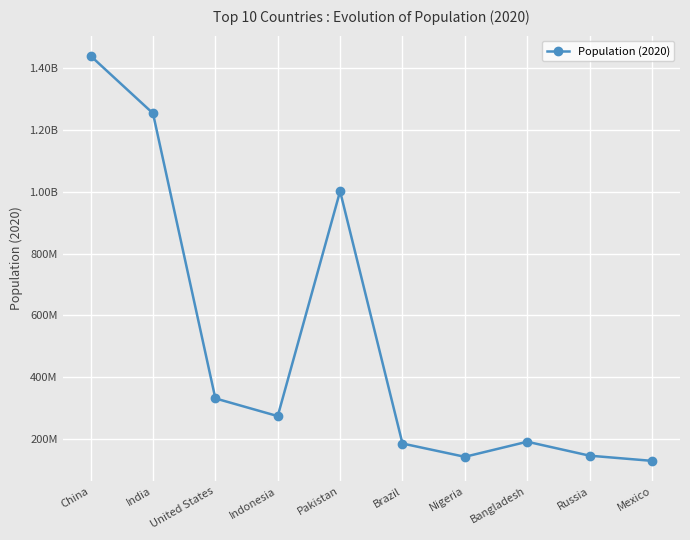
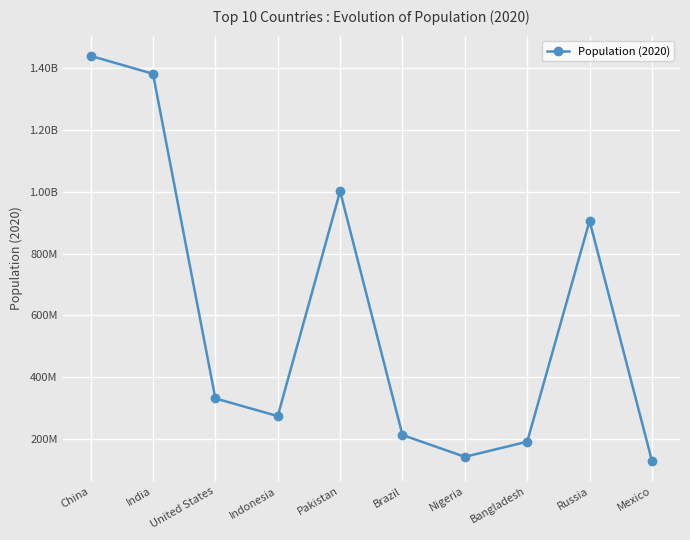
India: 1250000000 -> 1380000000
Brazil: 190000000 -> 210000000
Russia: 150000000 -> 910000000
